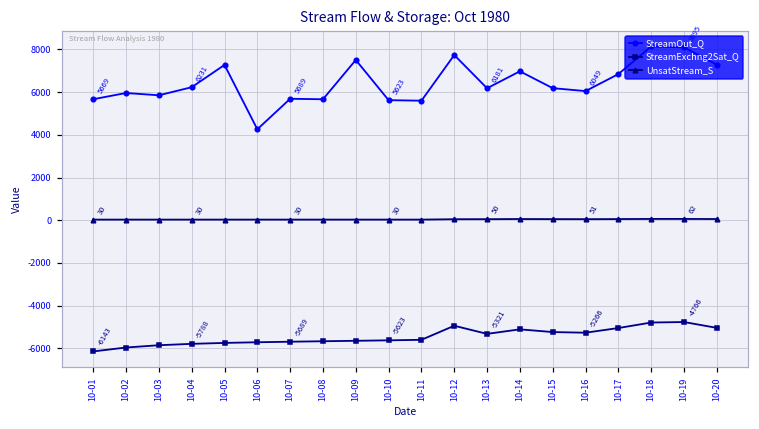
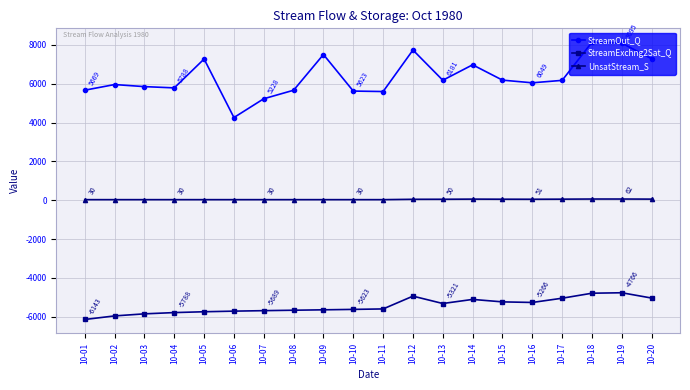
StreamOut_Q, 10-04: 6231 -> 5788
StreamOut_Q, 10-07: 5689 -> 5228
StreamOut_Q, 10-17: 6800 -> 6200
